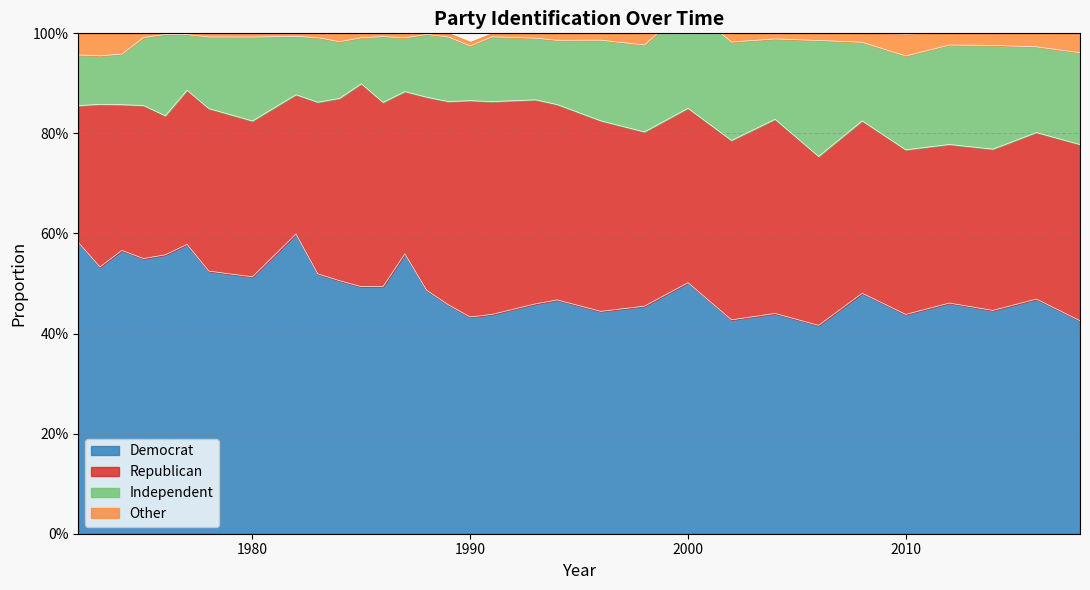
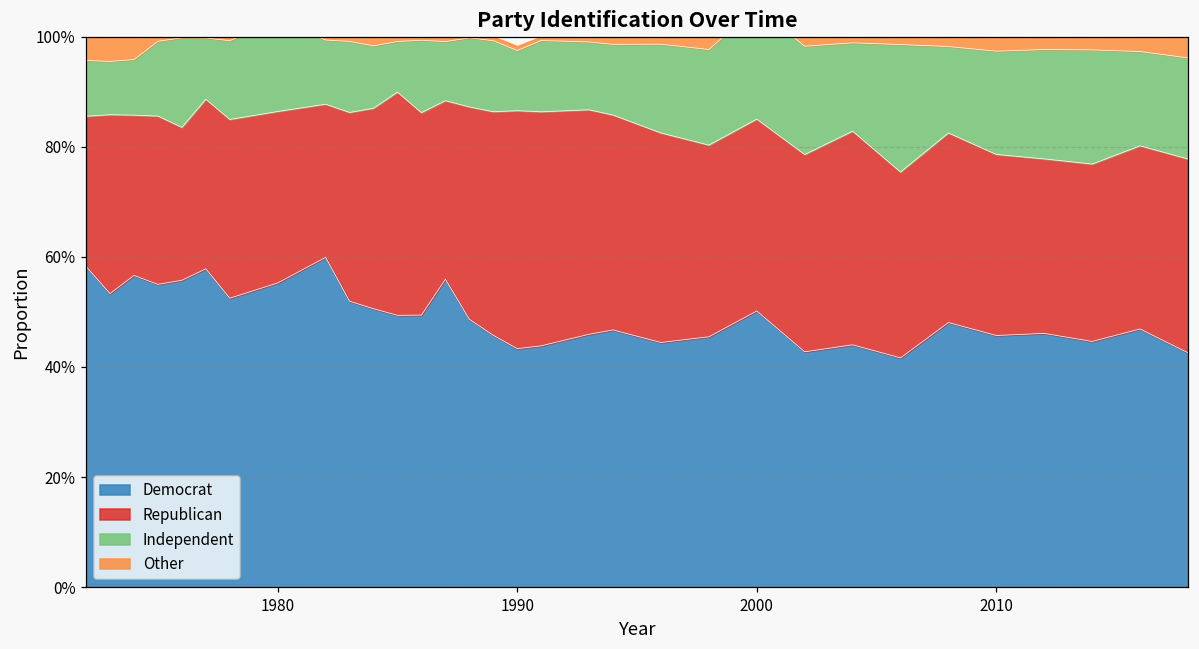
Democrat, 1980: 51% -> 55%
Democrat, 2010: 44% -> 46%
